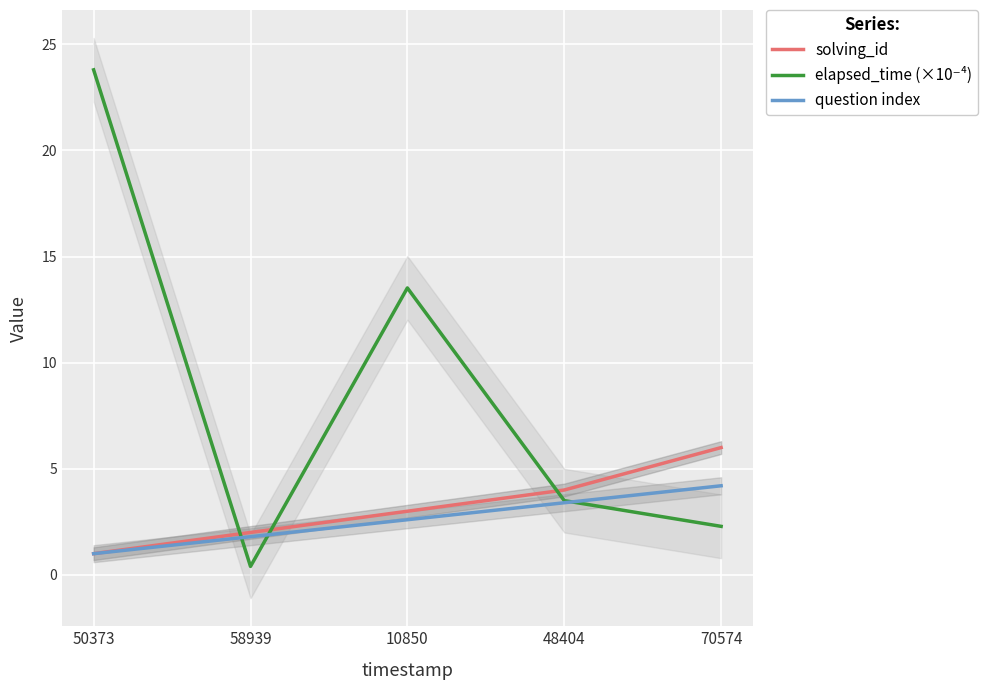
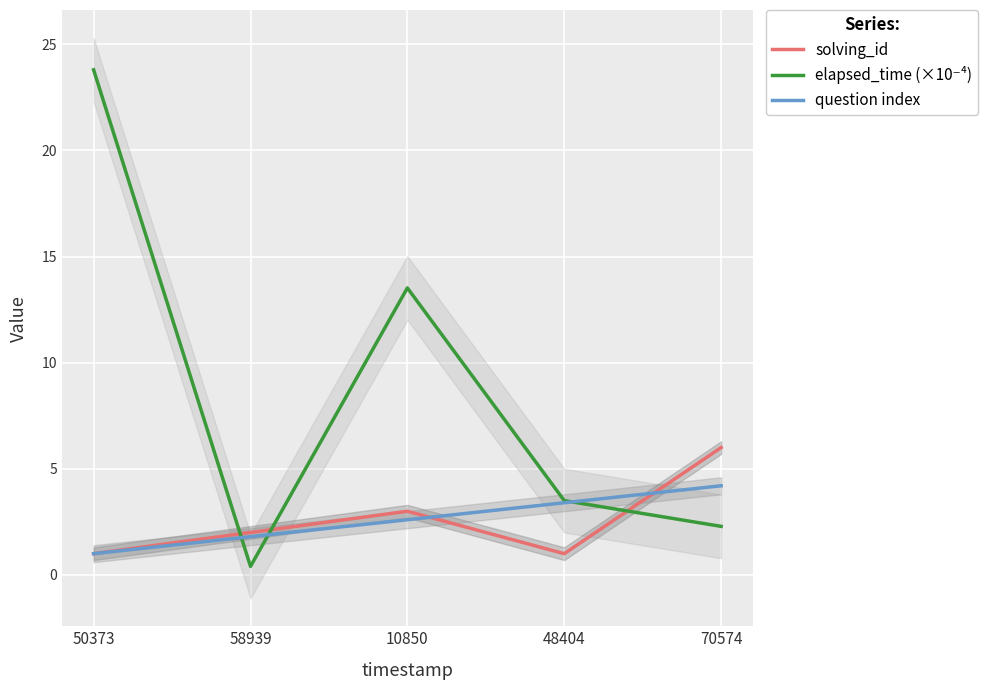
solving_id, 48404: 4 -> 1
